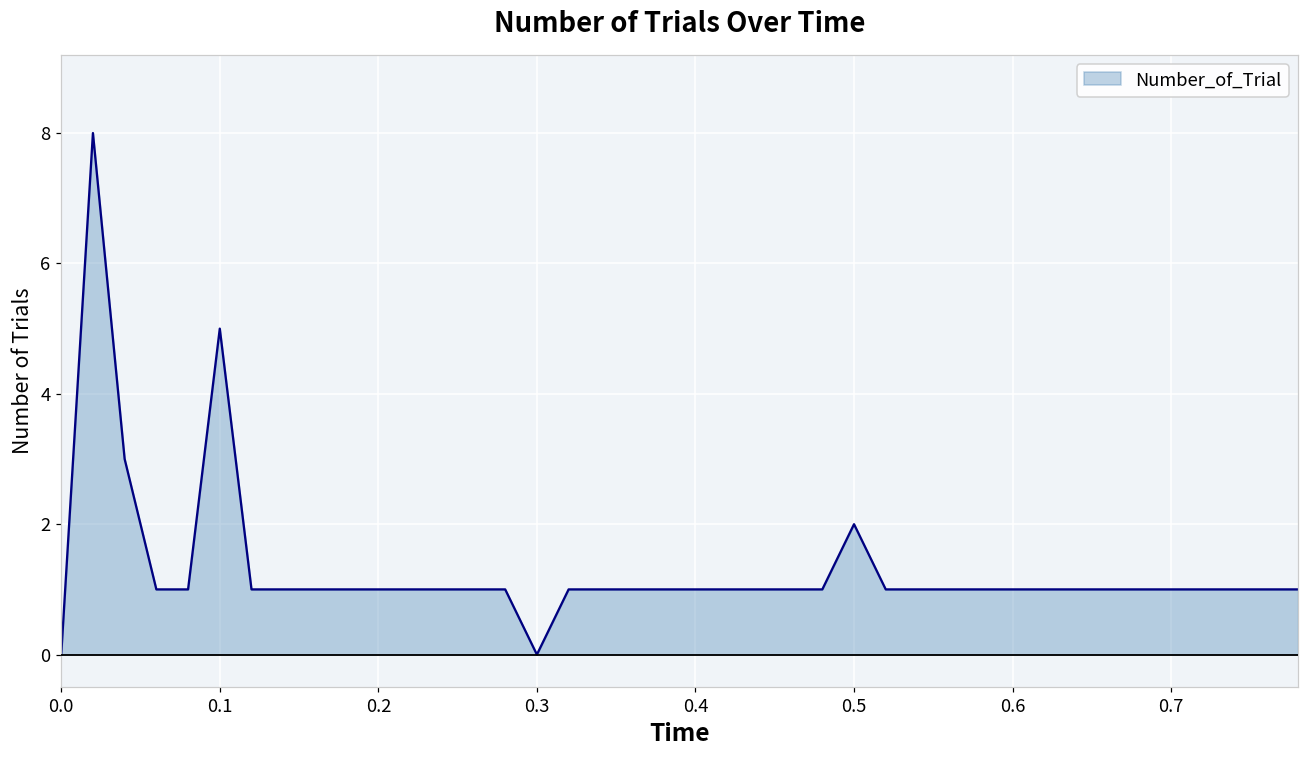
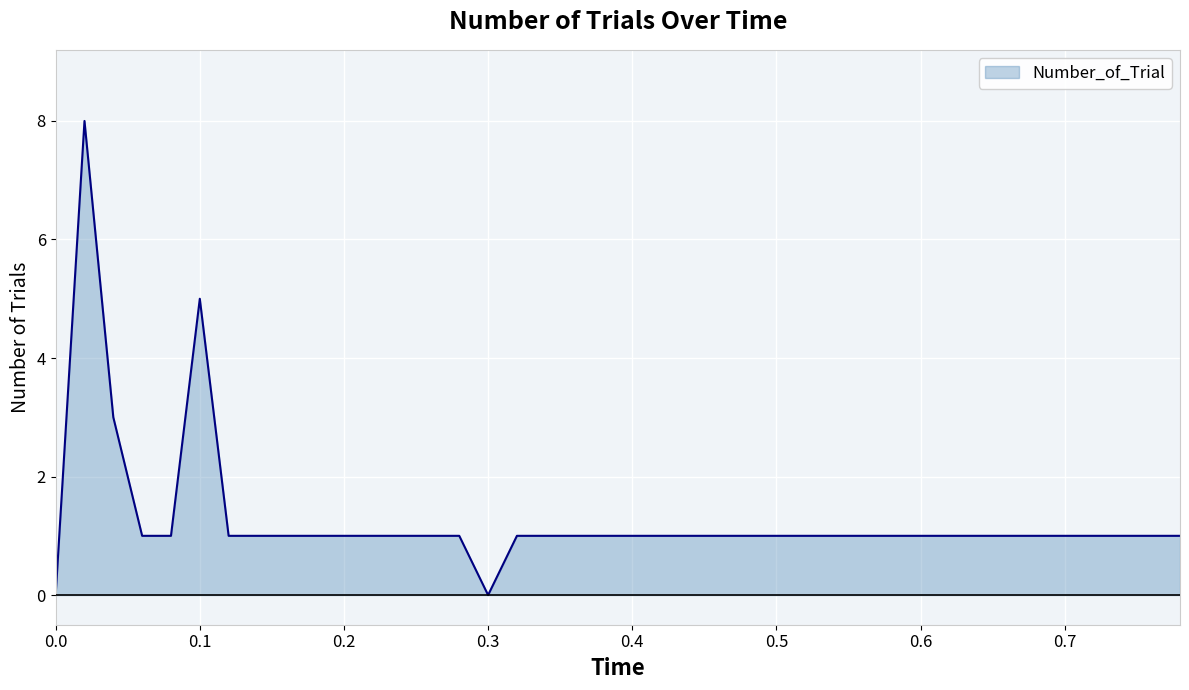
0.5: 2 -> 1
